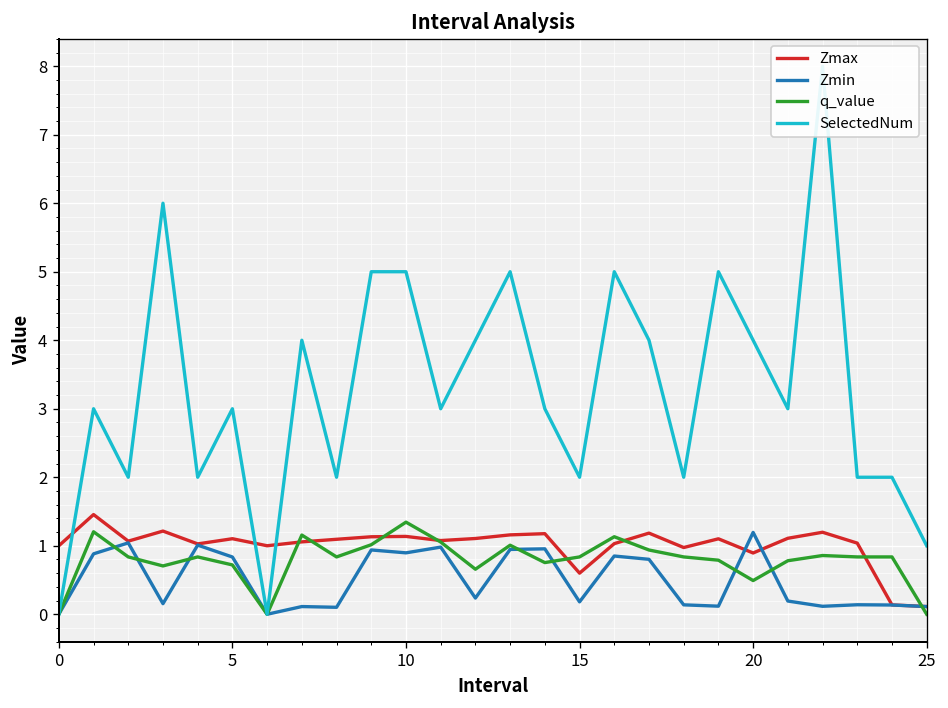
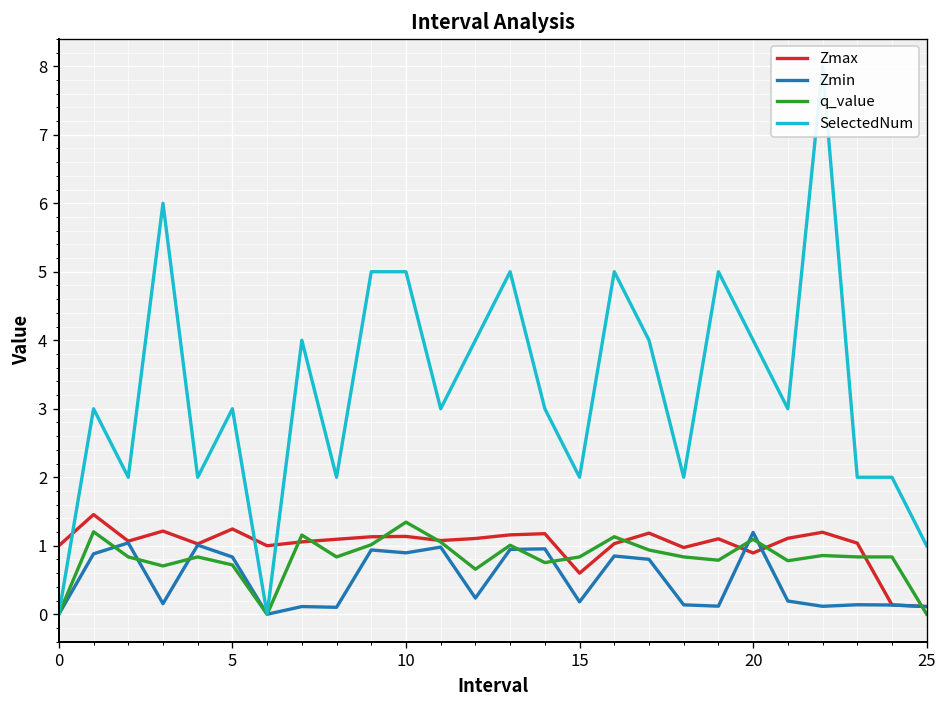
Zmax, 5: 1.1 -> 1.2
q_value, 20: 0.5 -> 1.1
